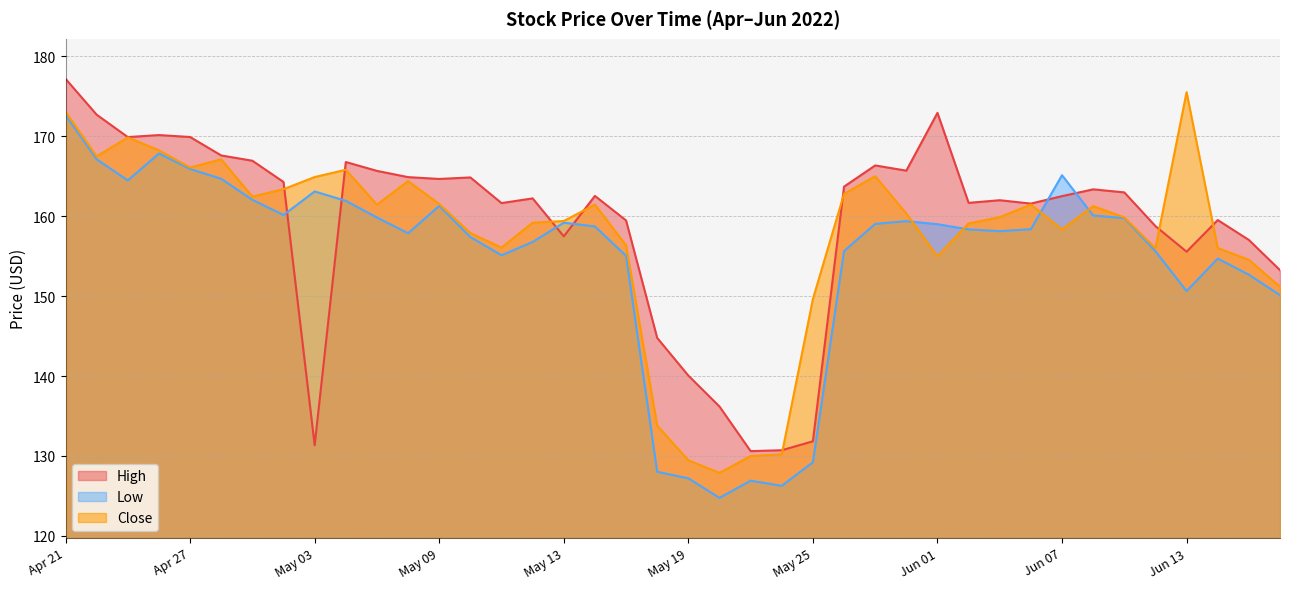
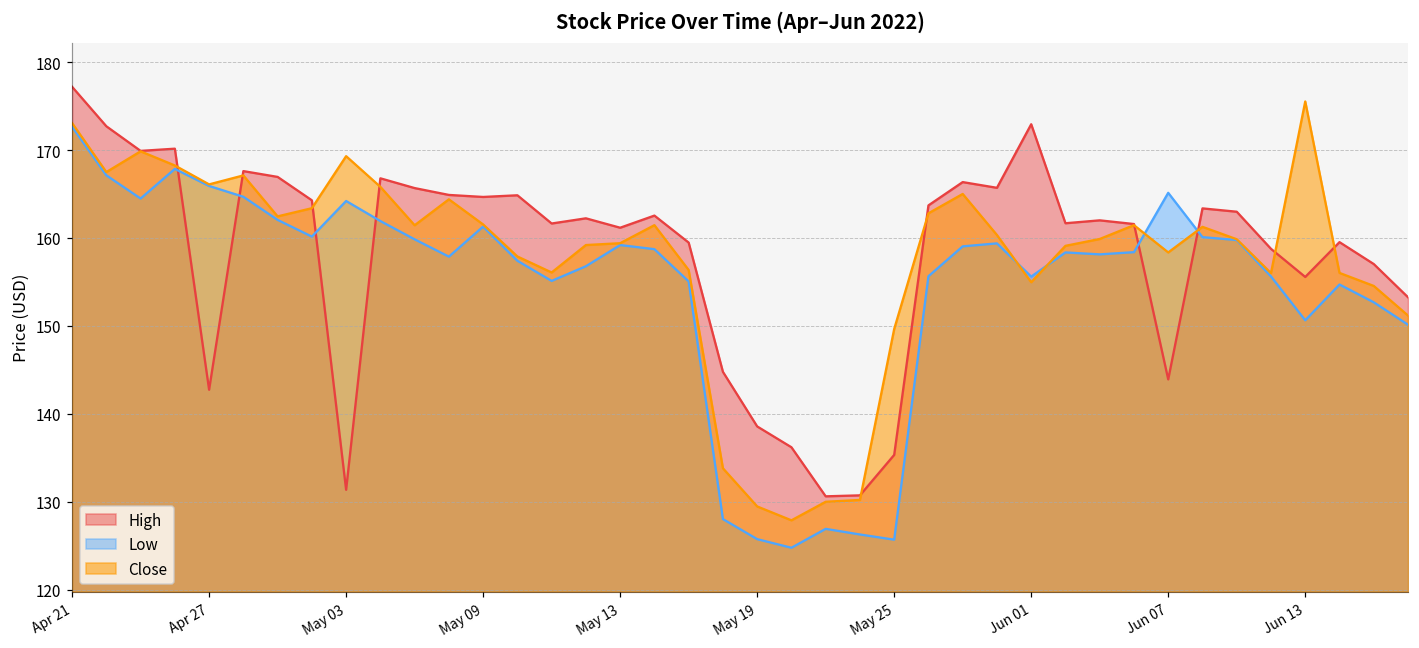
High, Apr 27: 170 -> 143
Low, May 03: 163 -> 164
Close, May 03: 165 -> 169
High, May 13: 157 -> 161
High, May 19: 140 -> 139
Low, May 19: 127 -> 126
High, May 25: 132 -> 135
Low, May 25: 129 -> 126
Low, Jun 01: 159 -> 156
High, Jun 07: 163 -> 144
